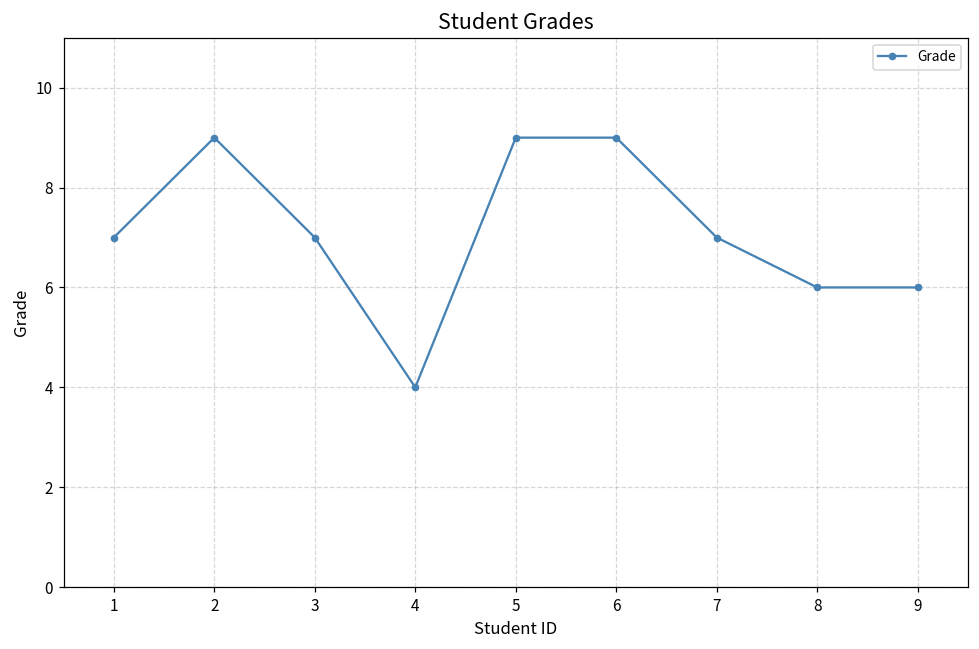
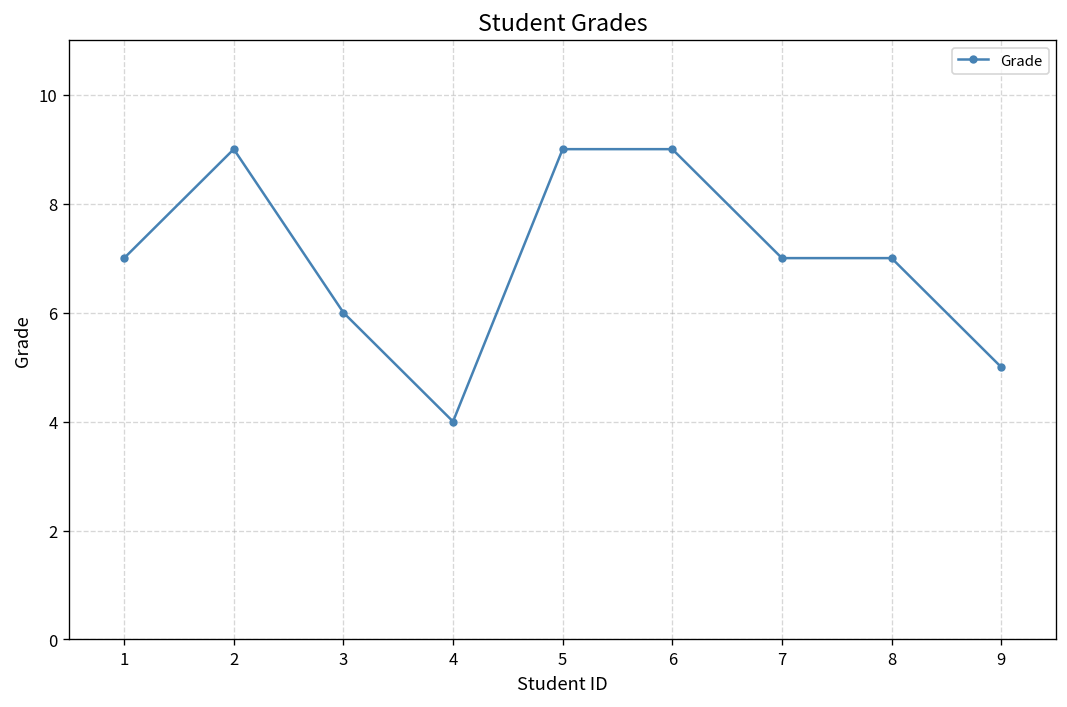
3: 7 -> 6
8: 6 -> 7
9: 6 -> 5
